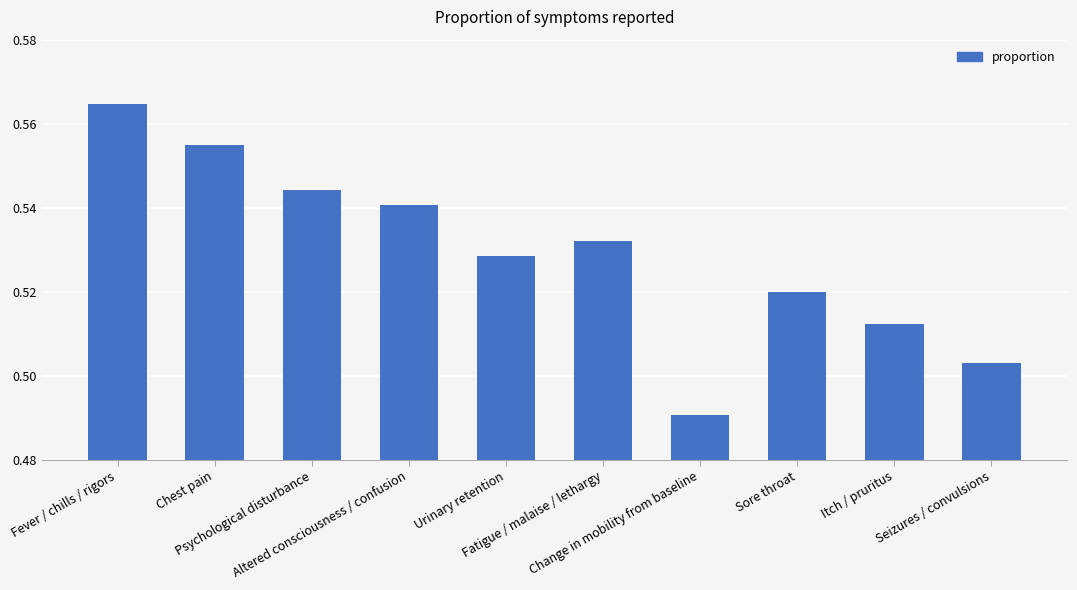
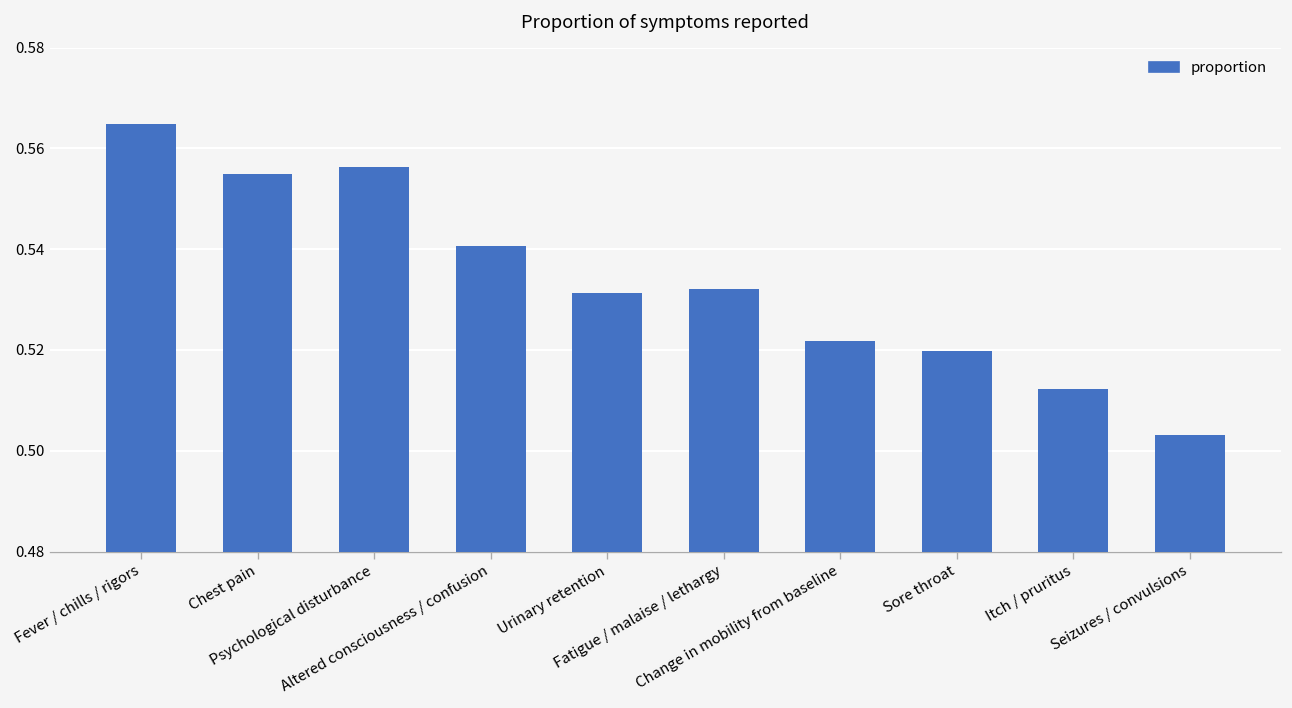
Psychological disturbance: 0.544 -> 0.556
Urinary retention: 0.529 -> 0.531
Change in mobility from baseline: 0.491 -> 0.522
